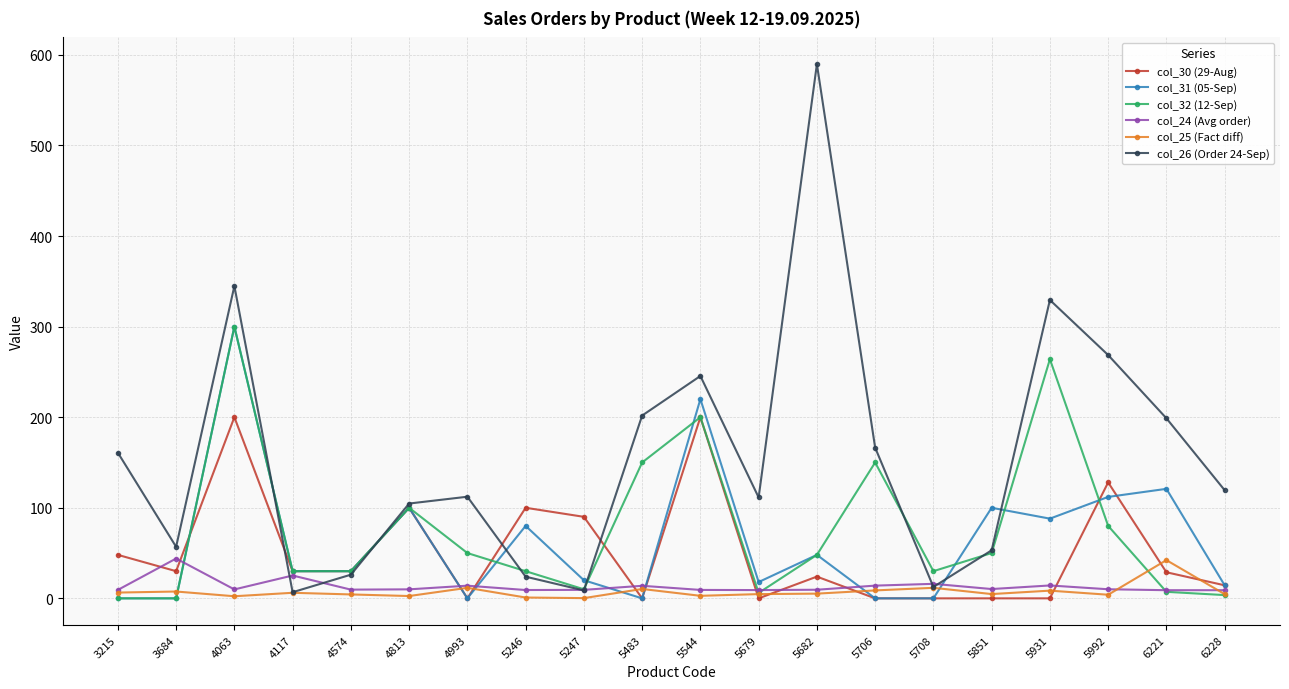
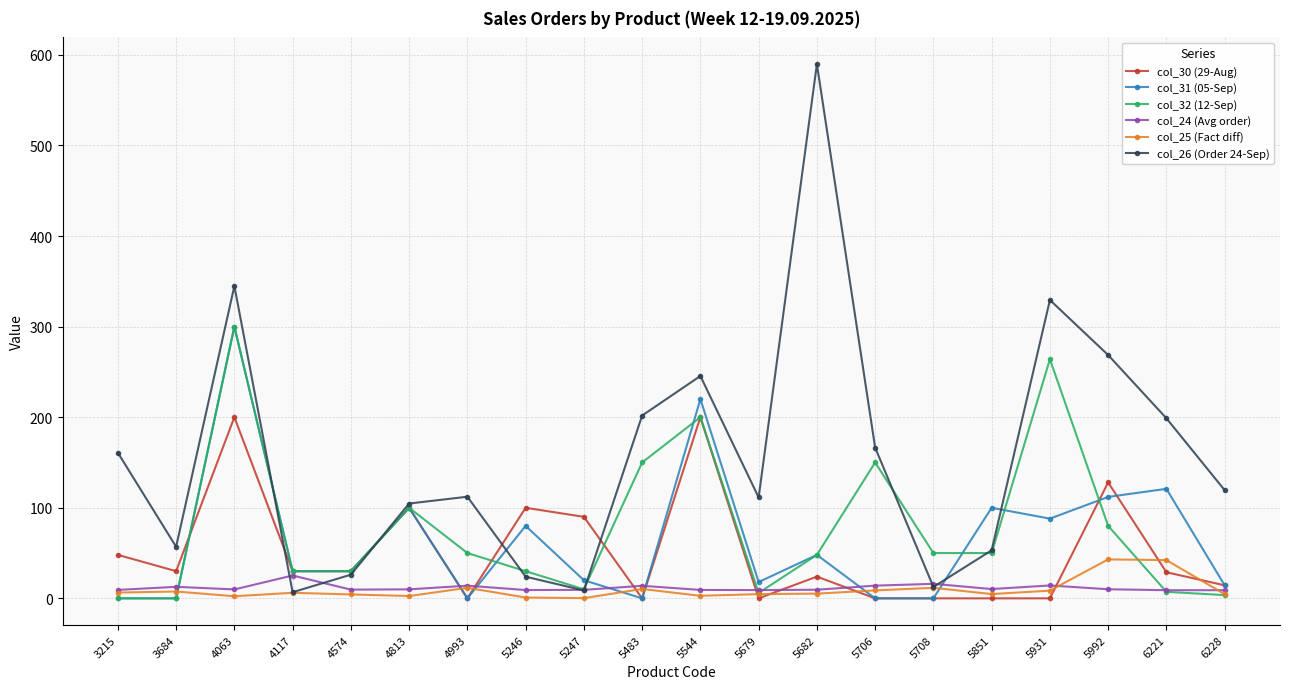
col_24 (Avg order), 3684: 40 -> 10
col_32 (12-Sep), 5708: 30 -> 50
col_25 (Fact diff), 5992: 0 -> 40
